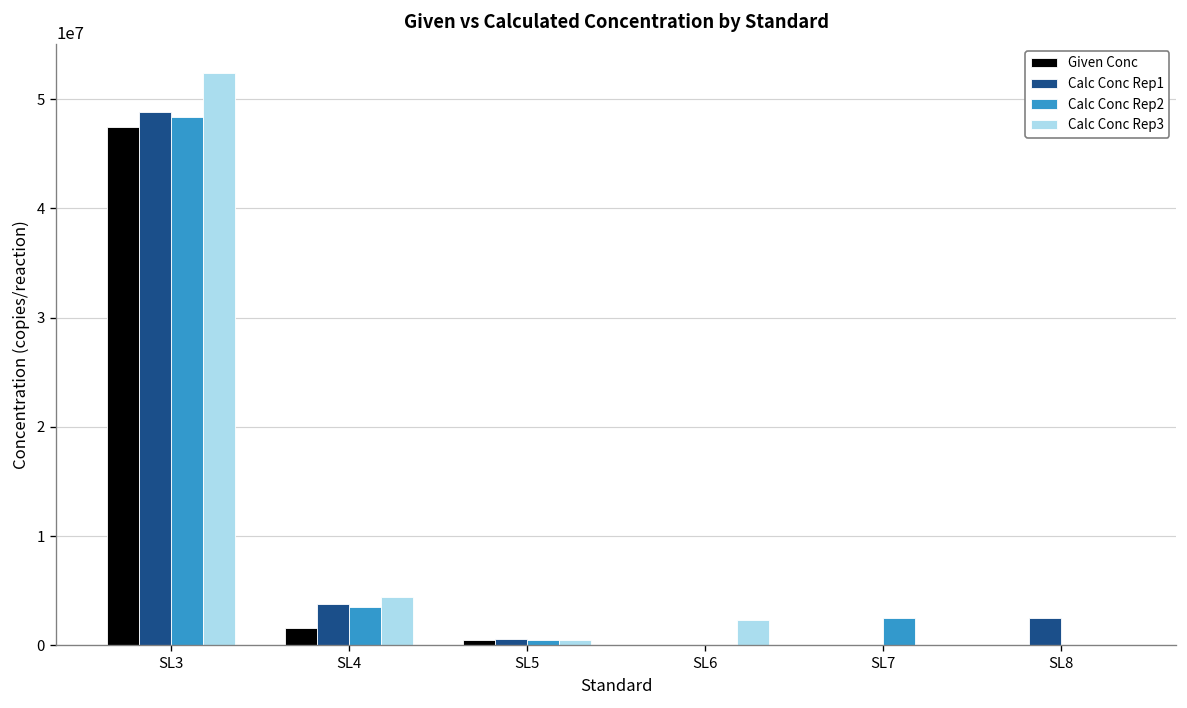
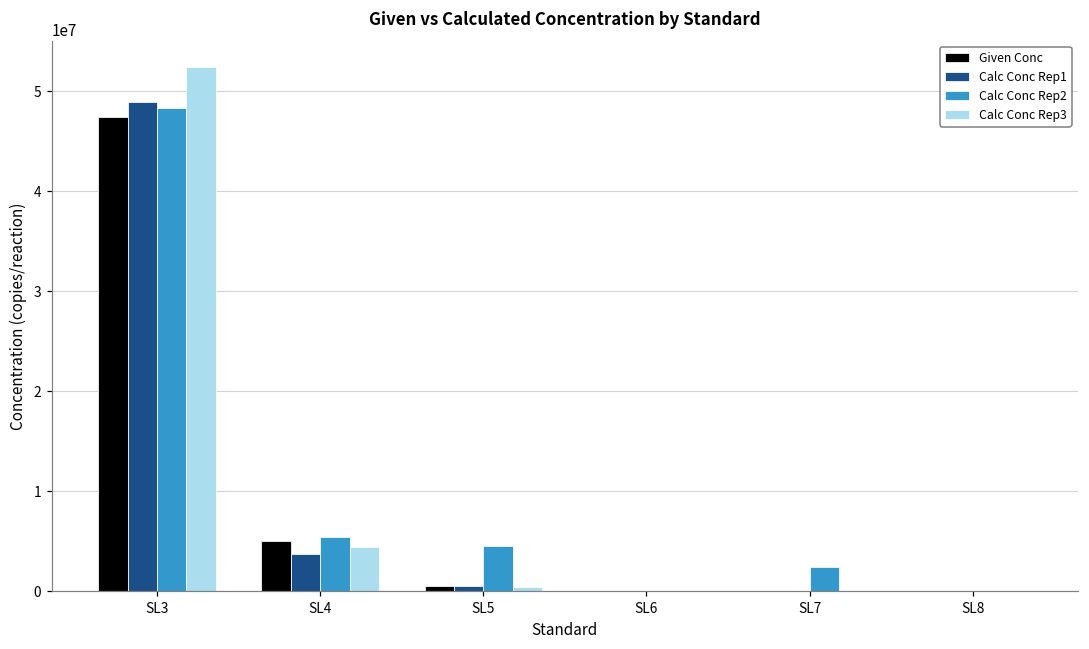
Given Conc, SL4: 2000000 -> 5000000
Calc Conc Rep2, SL4: 4000000 -> 5000000
Calc Conc Rep2, SL5: 1000000 -> 5000000
Calc Conc Rep3, SL6: 2000000 -> 0
Calc Conc Rep1, SL8: 3000000 -> 0
